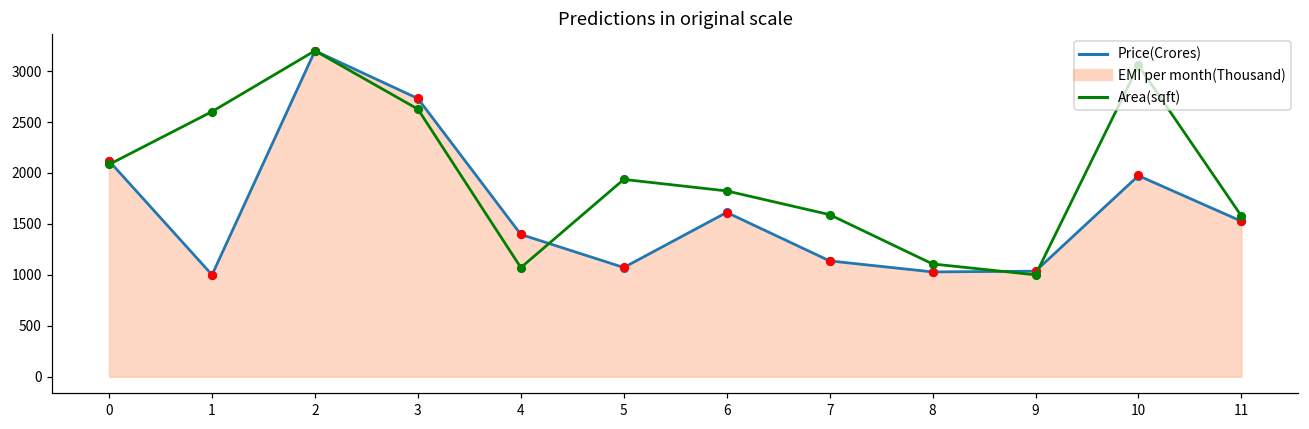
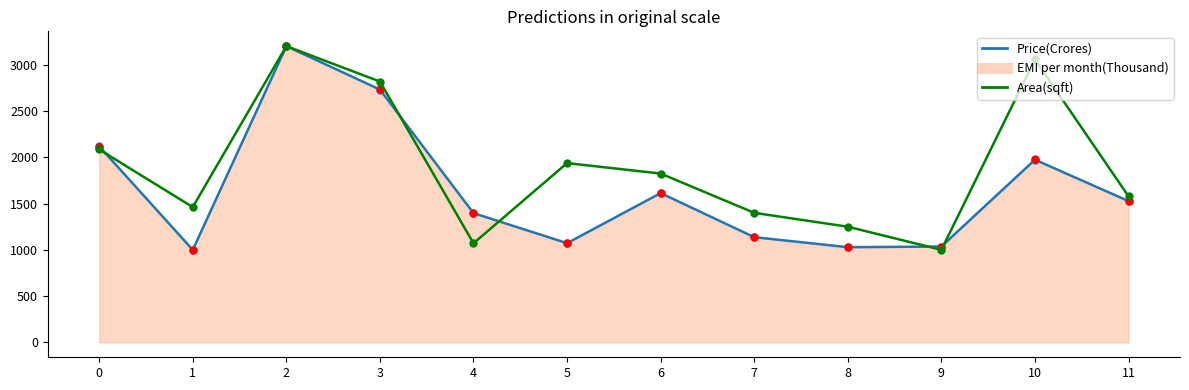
Area(sqft), 1: 2600 -> 1500
Area(sqft), 3: 2600 -> 2800
Area(sqft), 7: 1600 -> 1400
Area(sqft), 8: 1100 -> 1300
